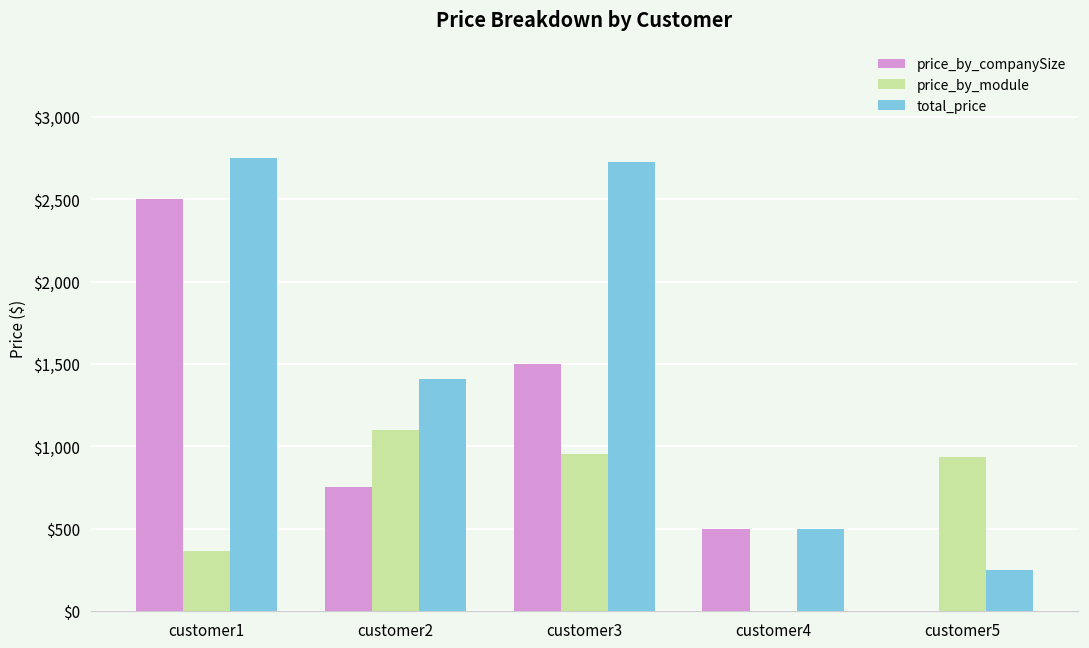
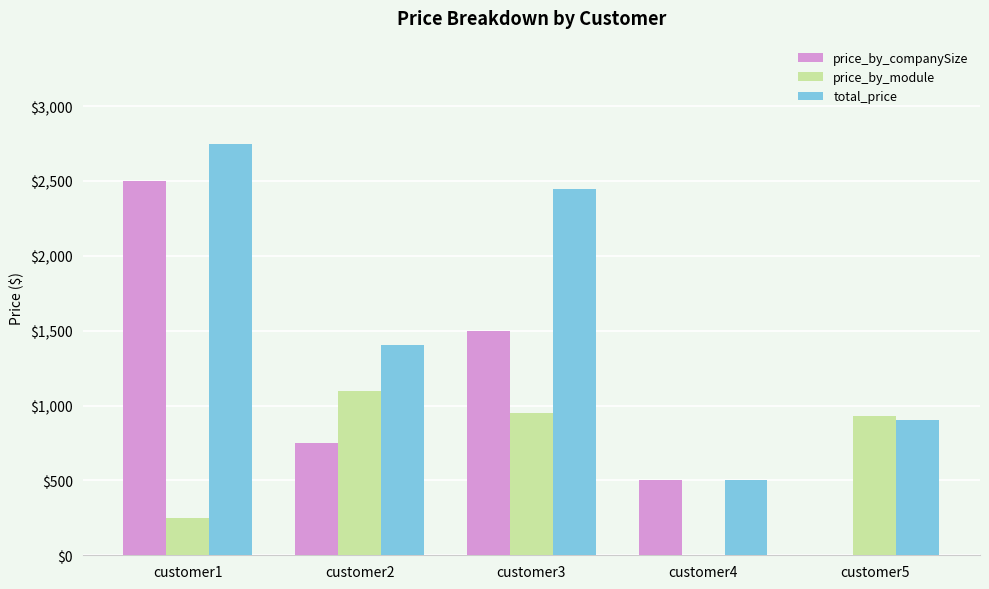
price_by_module, customer1: $370 -> $250
total_price, customer3: $2,720 -> $2,450
total_price, customer5: $250 -> $900
